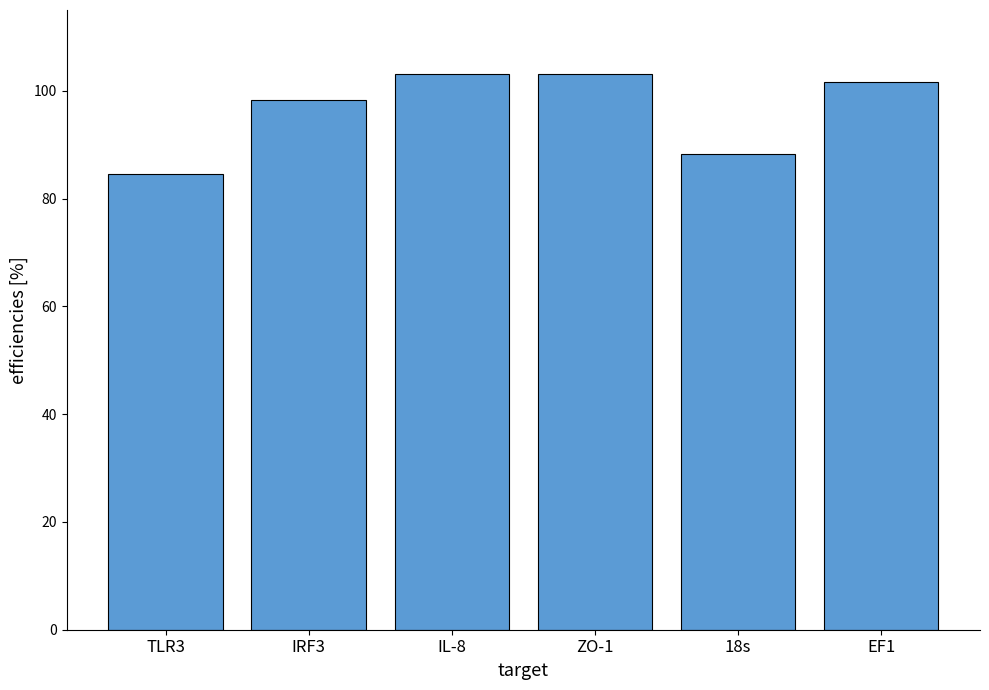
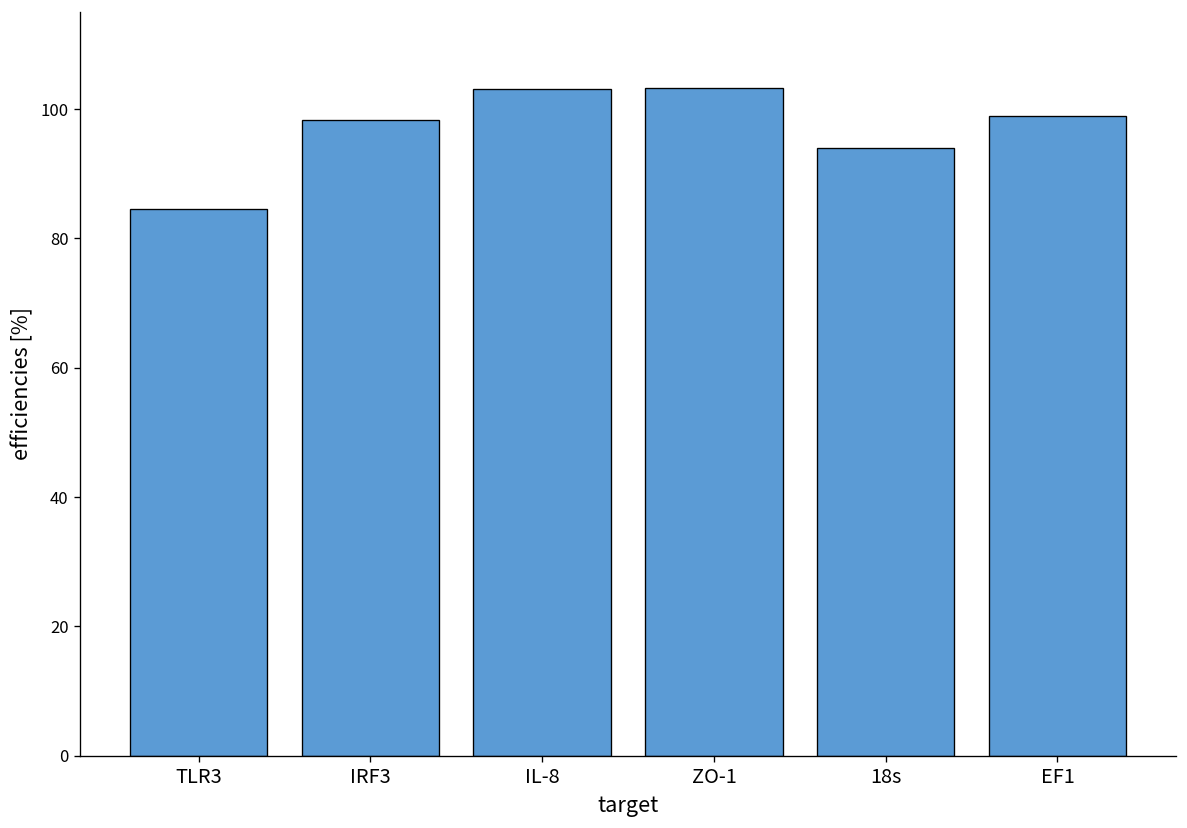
18s: 88 -> 94
EF1: 102 -> 99
